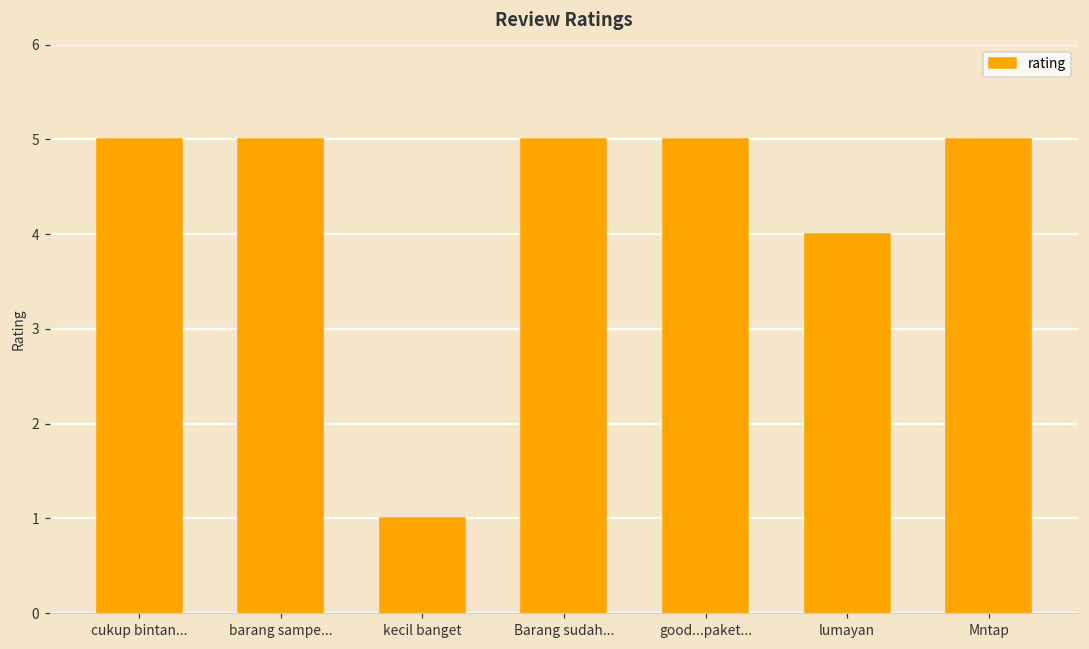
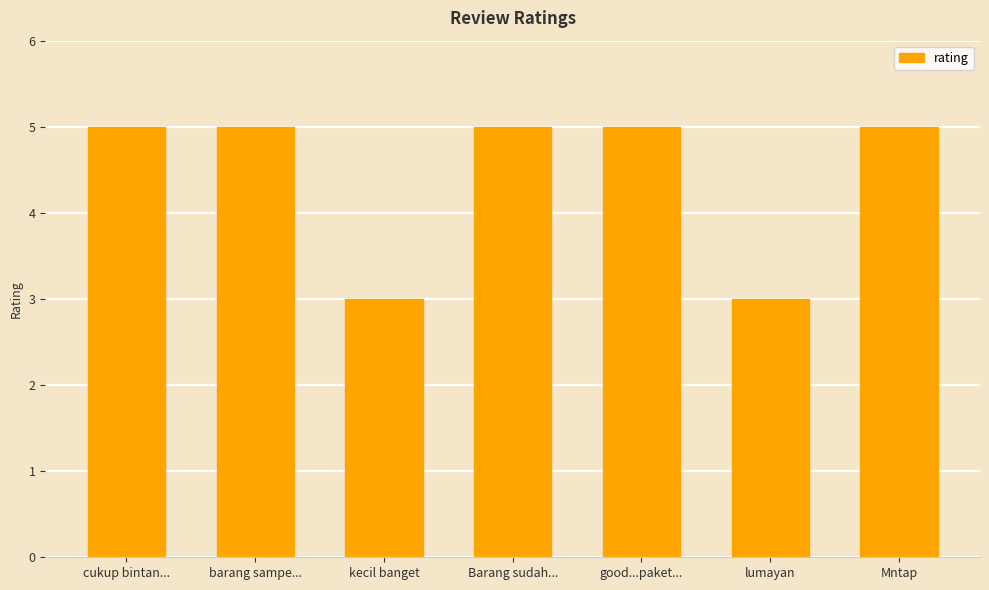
kecil banget: 1 -> 3
lumayan: 4 -> 3
